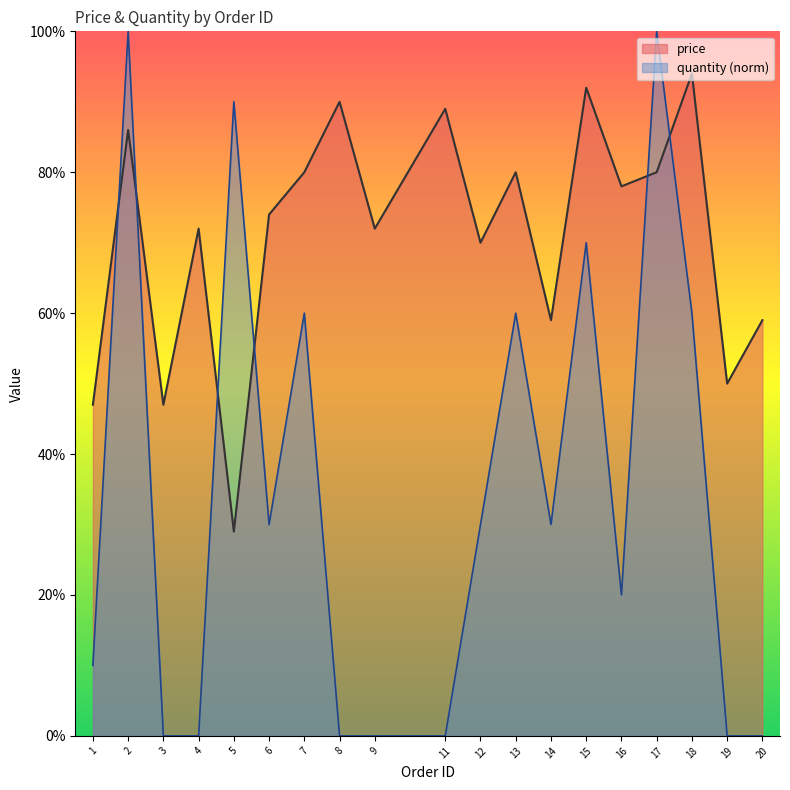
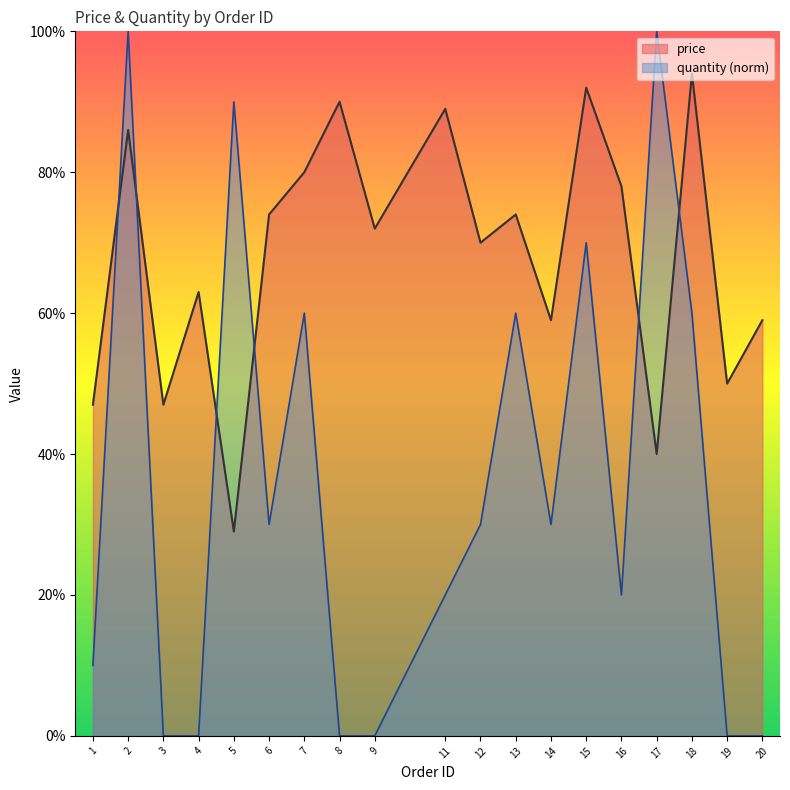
price, 4: 72% -> 63%
quantity (norm), 11: 0% -> 20%
price, 13: 80% -> 74%
price, 17: 80% -> 40%
